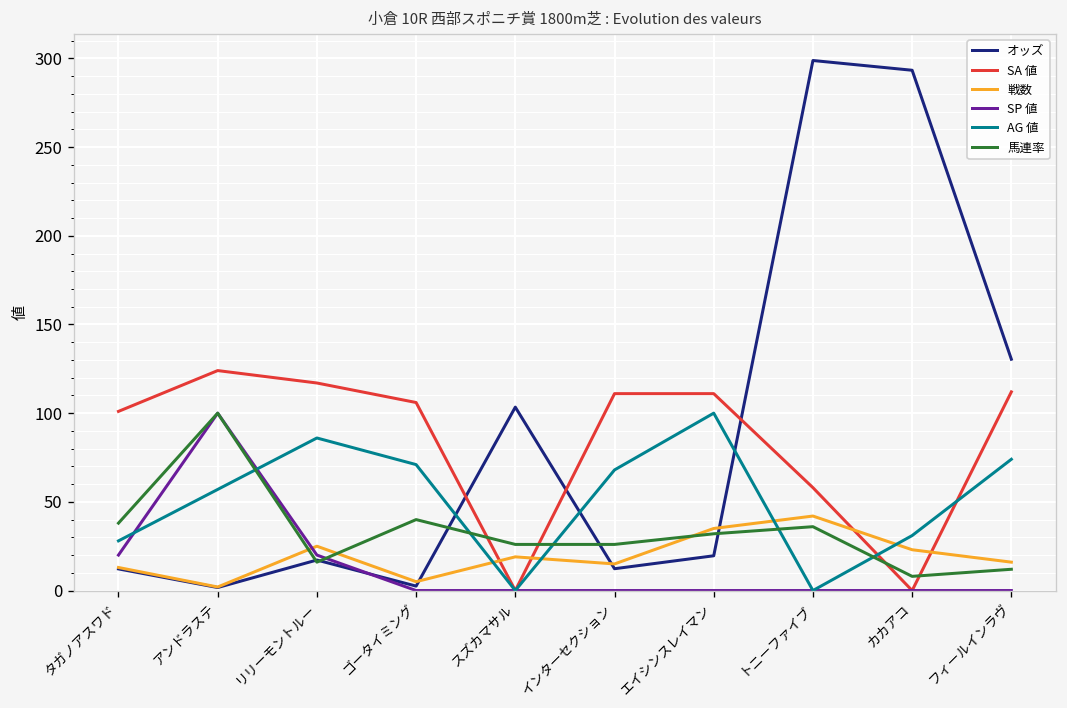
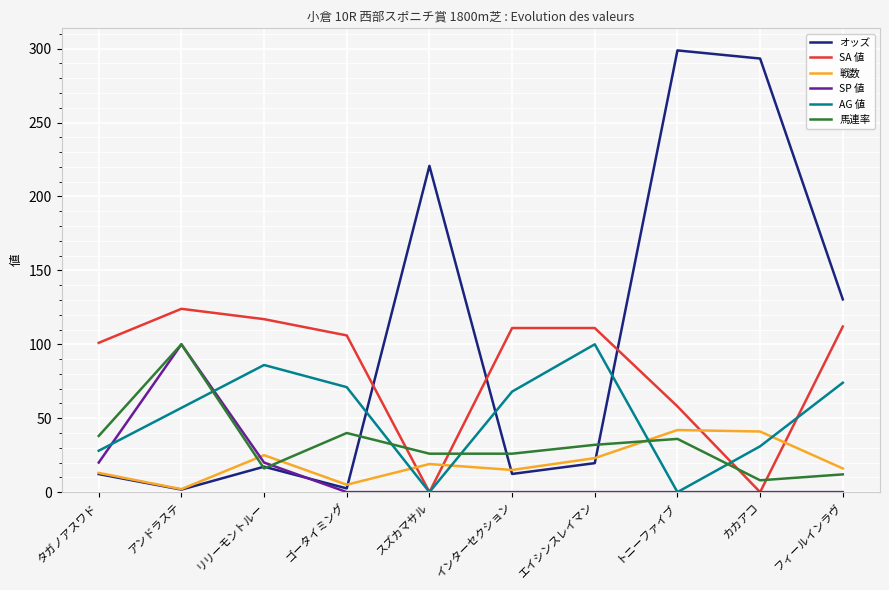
オッズ, スズカマサル: 103 -> 221
戦数, エイシンスレイマン: 35 -> 23
戦数, カカアコ: 23 -> 41
